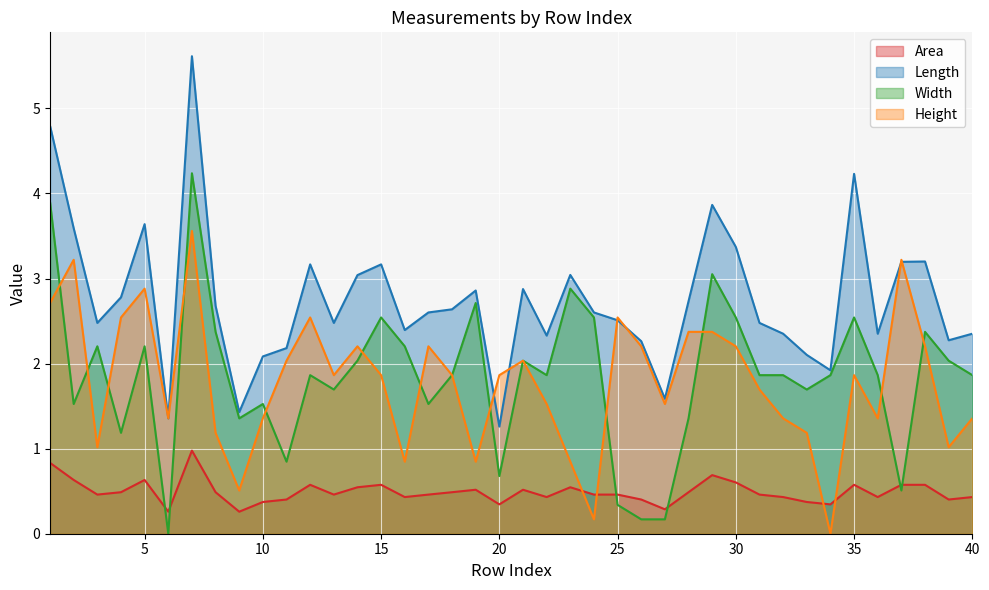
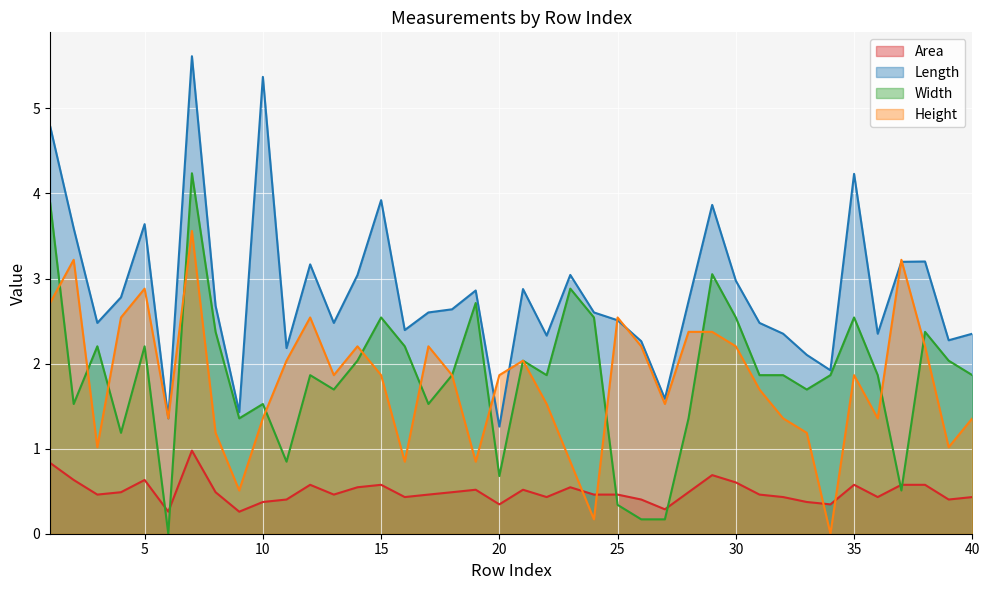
Length, 10: 2.1 -> 5.4
Length, 15: 3.2 -> 3.9
Length, 30: 3.4 -> 3.0
